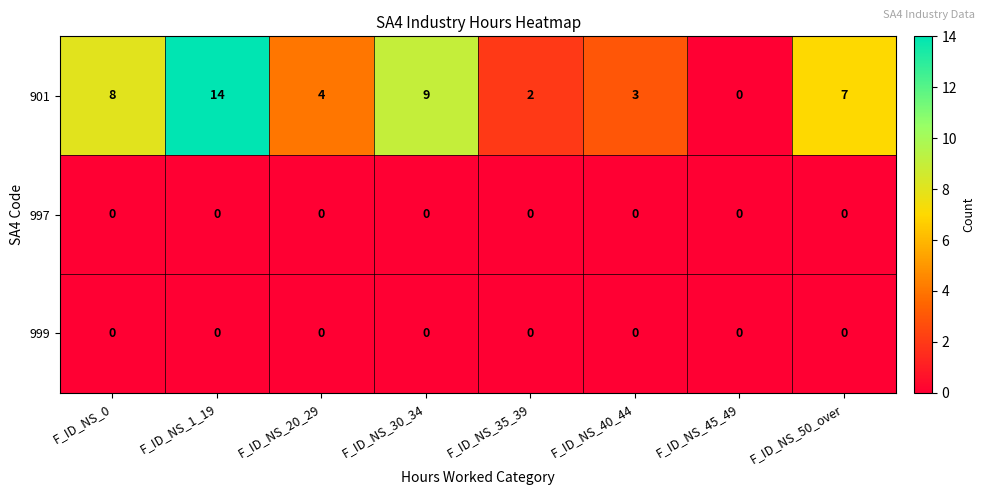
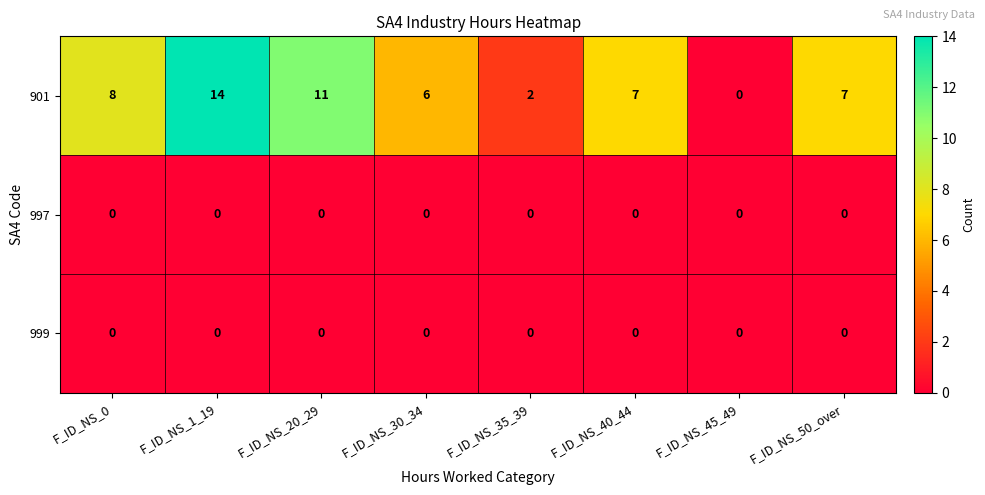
901, F_ID_NS_20_29: 4 -> 11
901, F_ID_NS_30_34: 9 -> 6
901, F_ID_NS_40_44: 3 -> 7
